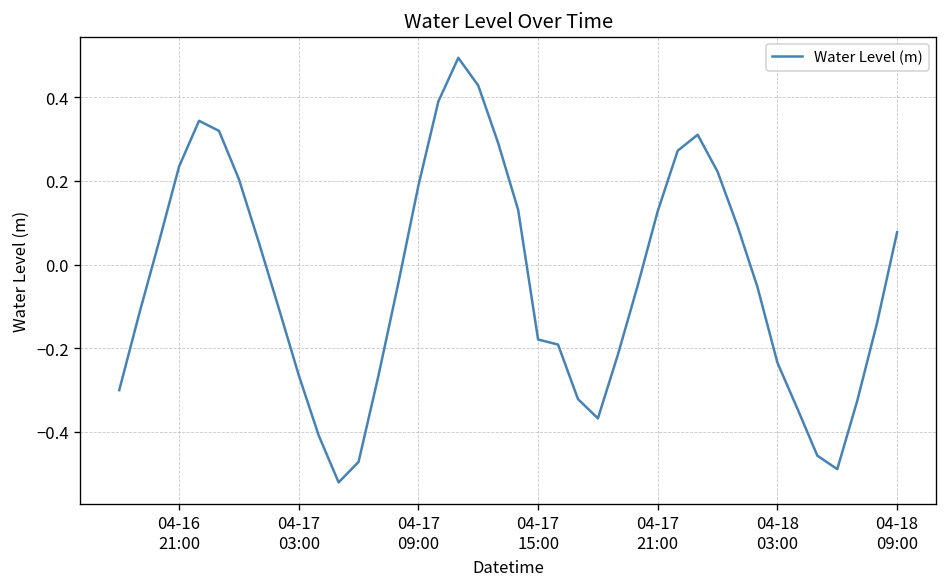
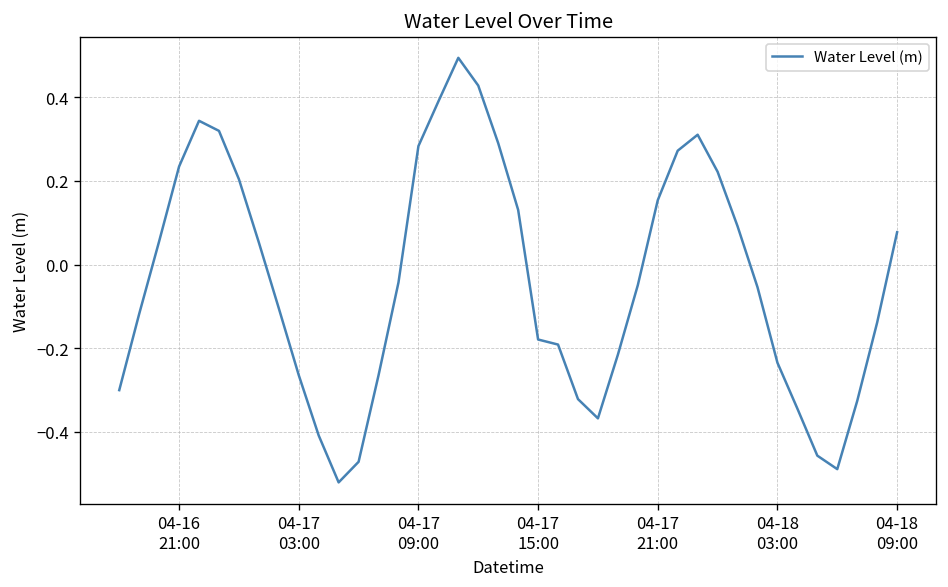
04-17 09:00: 0.19 -> 0.28
04-17 21:00: 0.13 -> 0.15
